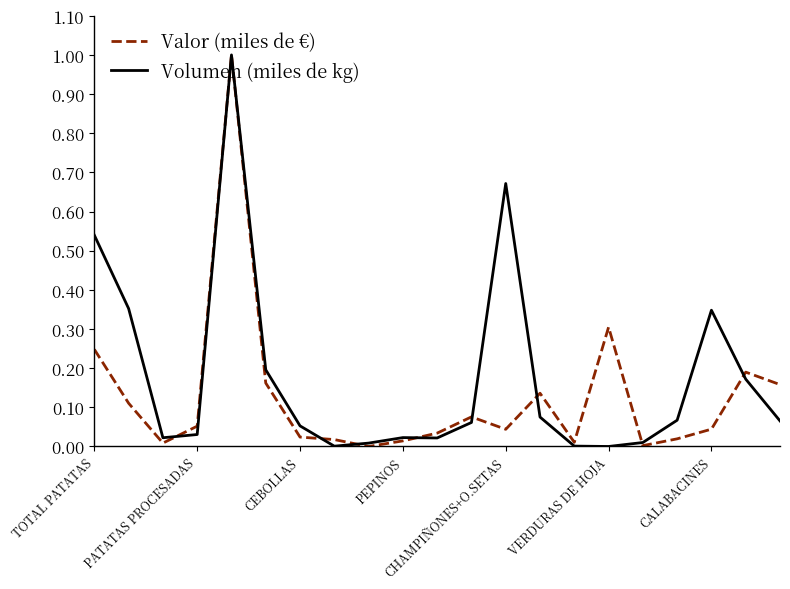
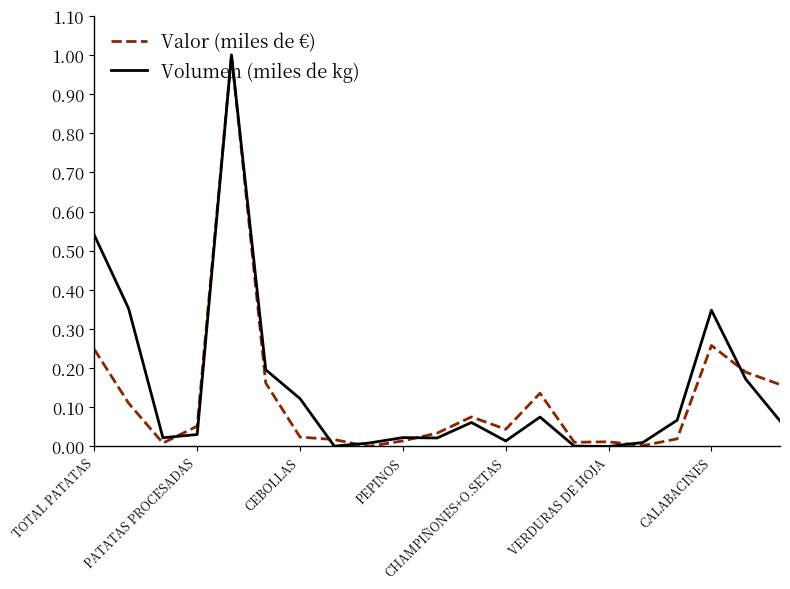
Volumen (miles de kg), CEBOLLAS: 0.05 -> 0.12
Volumen (miles de kg), CHAMPIÑONES+O.SETAS: 0.67 -> 0.01
Valor (miles de €), VERDURAS DE HOJA: 0.30 -> 0.01
Valor (miles de €), CALABACINES: 0.04 -> 0.26
